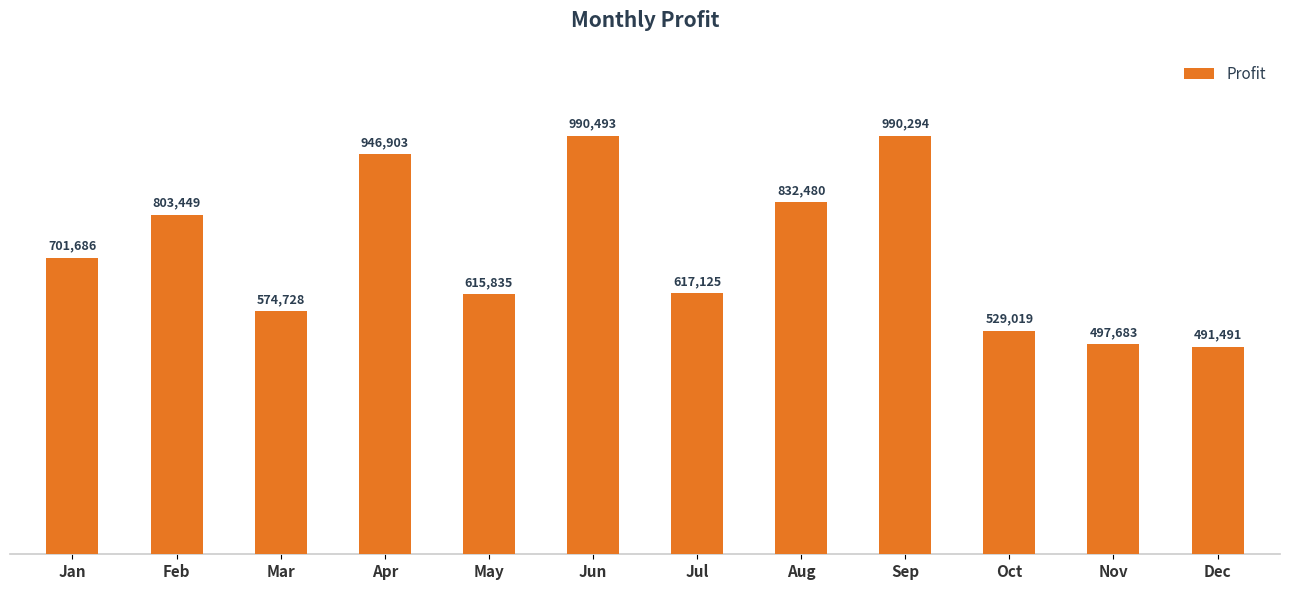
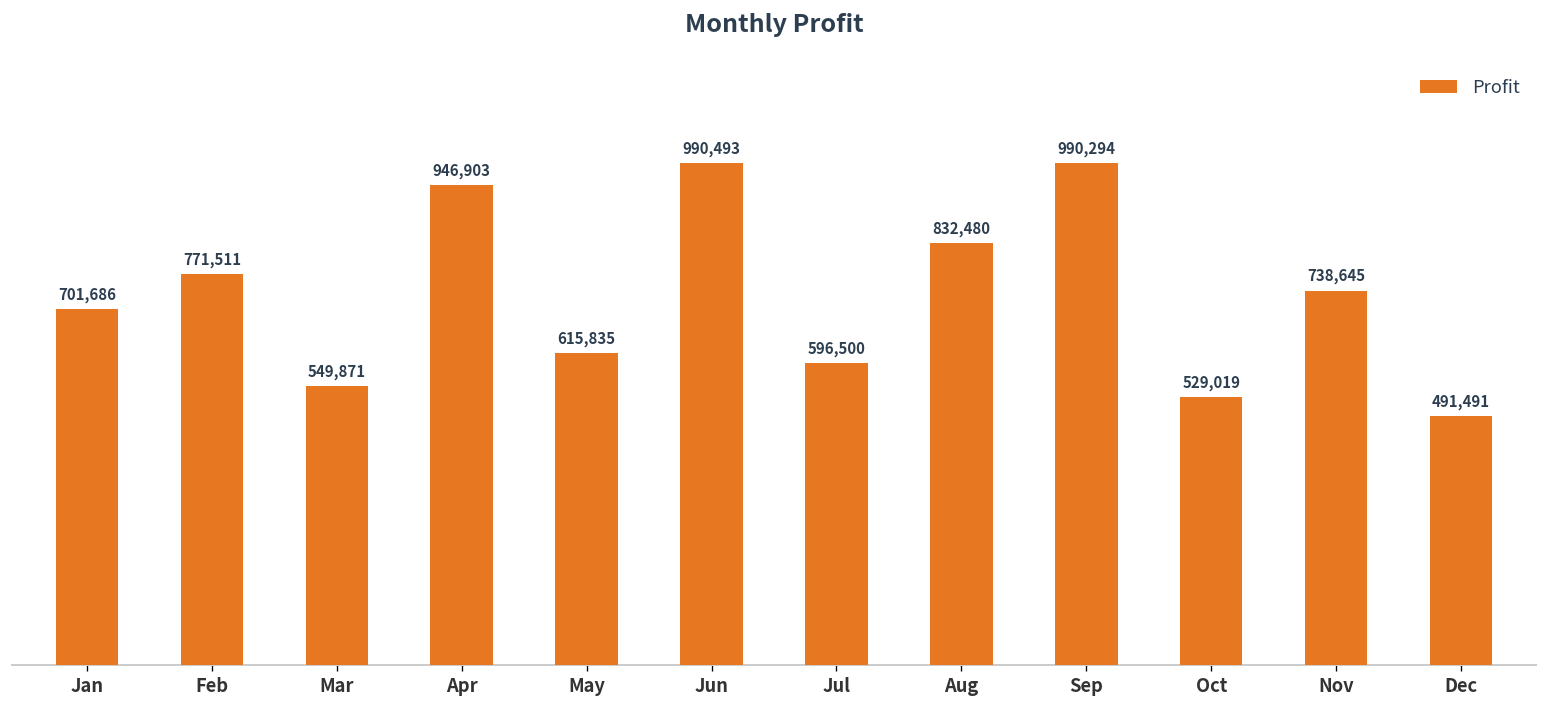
Feb: 803,449 -> 771,511
Mar: 574,728 -> 549,871
Jul: 617,125 -> 596,500
Nov: 497,683 -> 738,645
